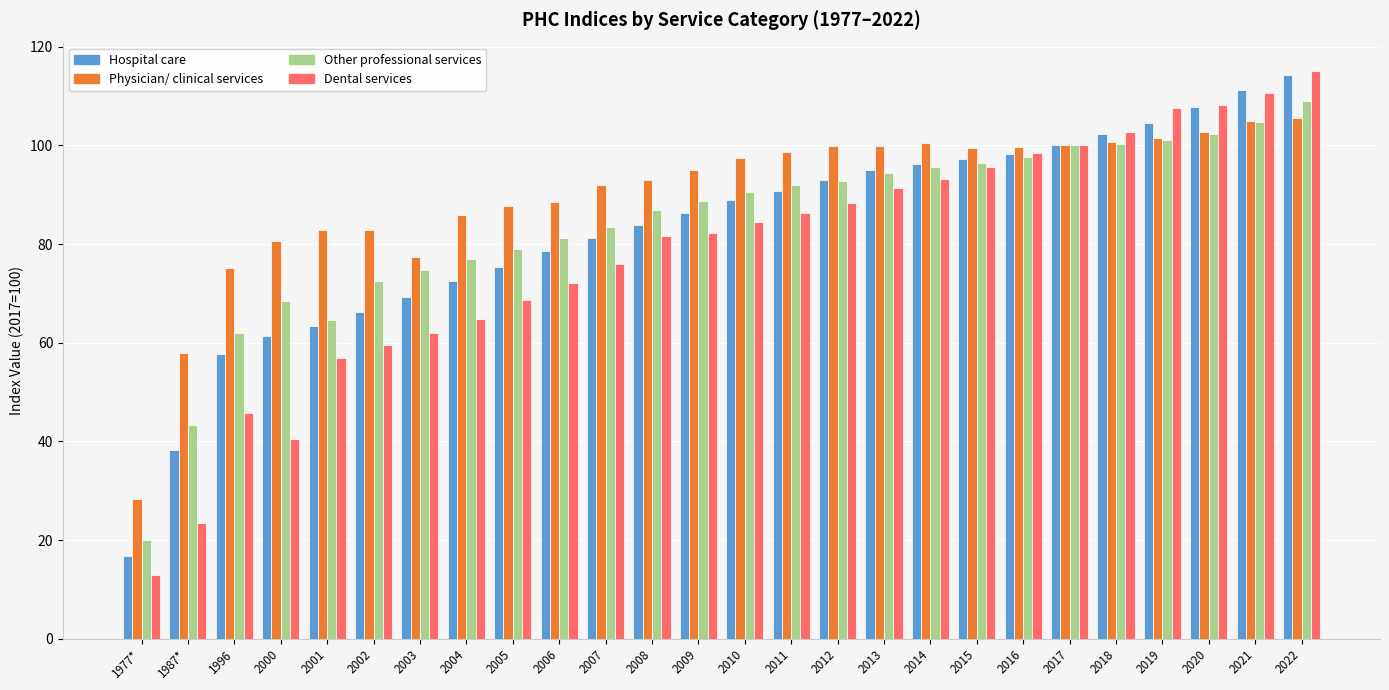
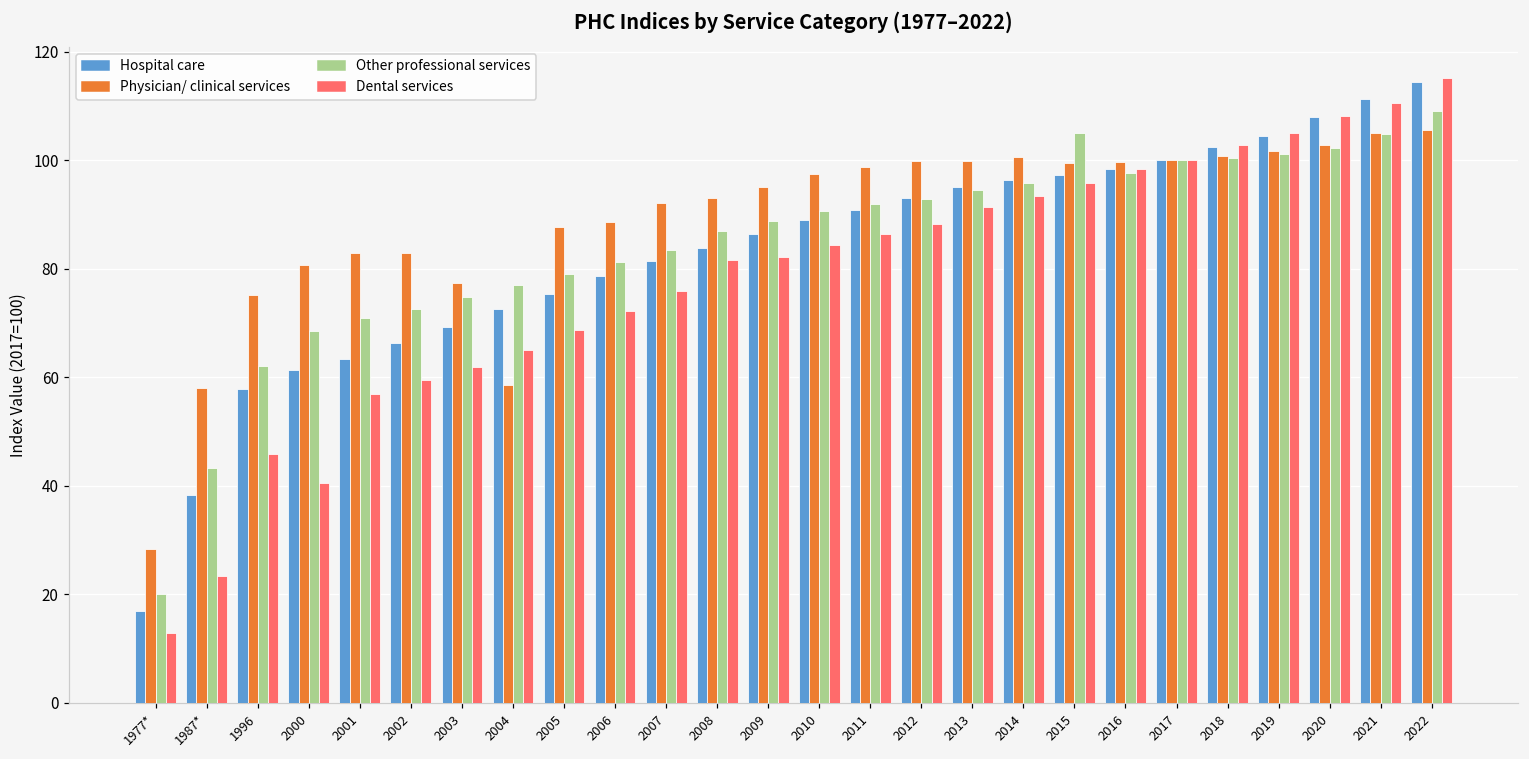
Other professional services, 2001: 65 -> 71
Physician/ clinical services, 2004: 86 -> 59
Other professional services, 2015: 97 -> 105
Dental services, 2019: 108 -> 105
